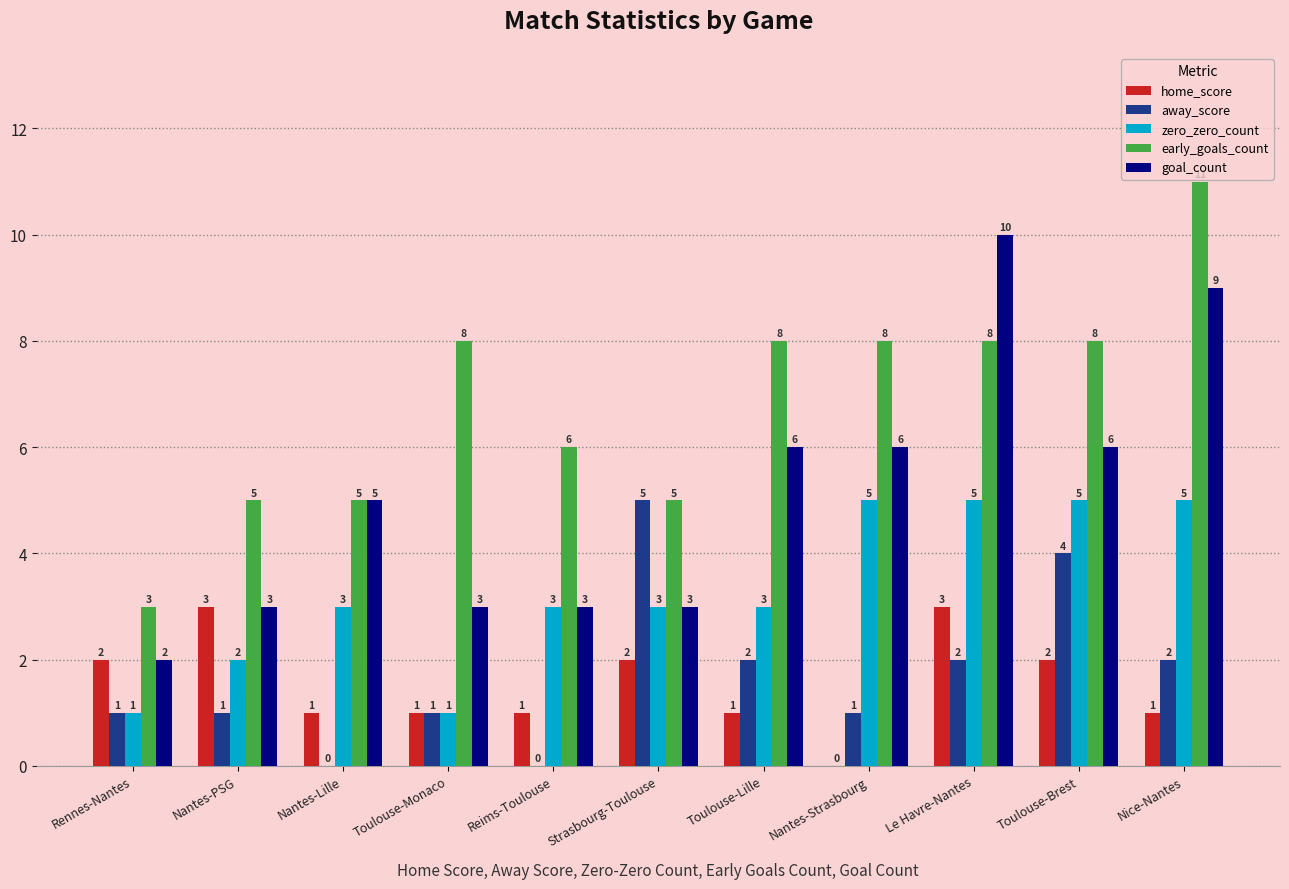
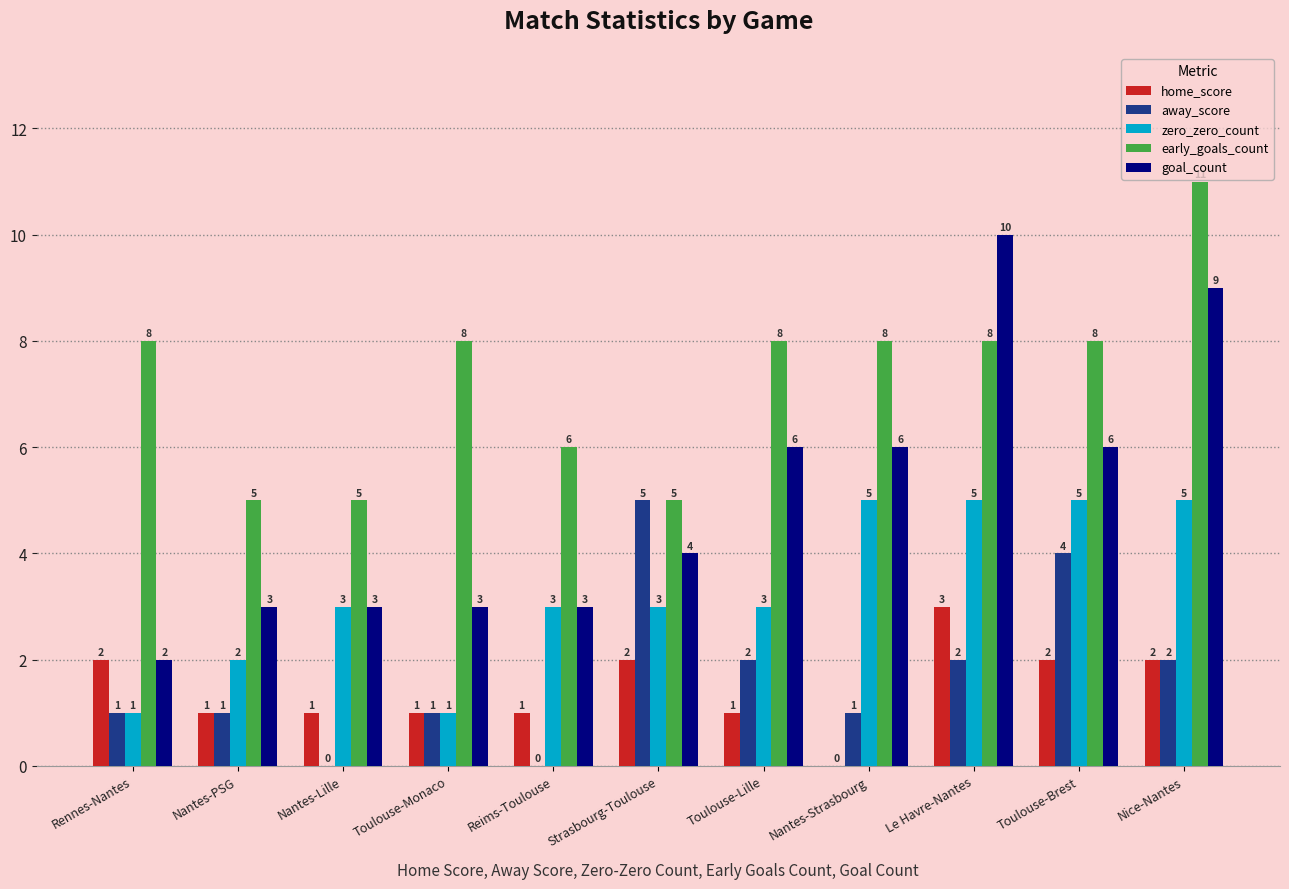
early_goals_count, Rennes-Nantes: 3 -> 8
home_score, Nantes-PSG: 3 -> 1
goal_count, Nantes-Lille: 5 -> 3
goal_count, Strasbourg-Toulouse: 3 -> 4
home_score, Nice-Nantes: 1 -> 2
